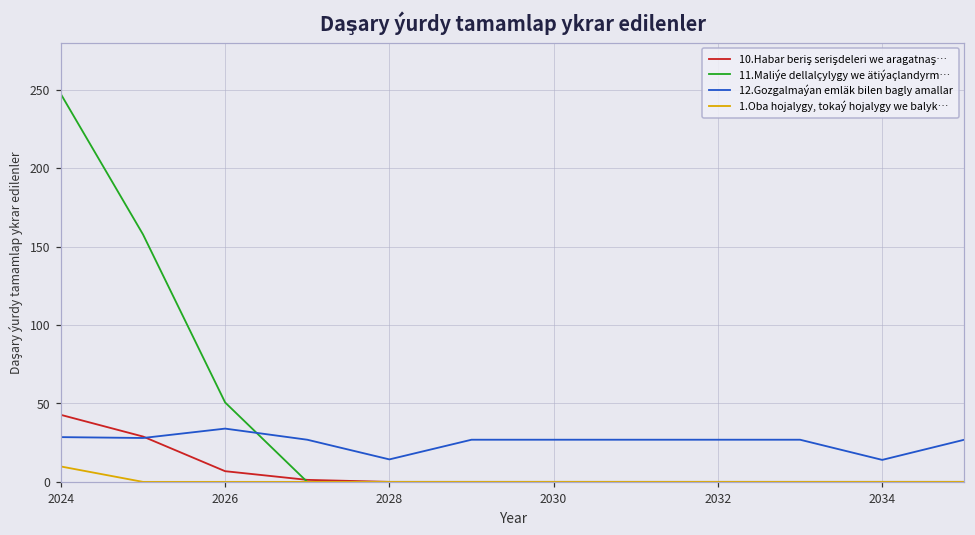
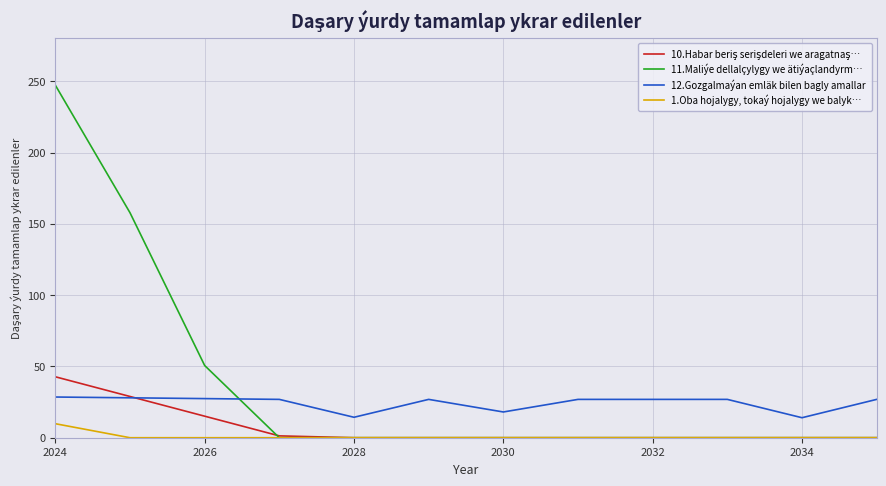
10.Habar beriş serişdeleri we aragatnaş…, 2026: 7 -> 15
12.Gozgalmaýan emläk bilen bagly amallar, 2026: 34 -> 27
12.Gozgalmaýan emläk bilen bagly amallar, 2030: 27 -> 18
